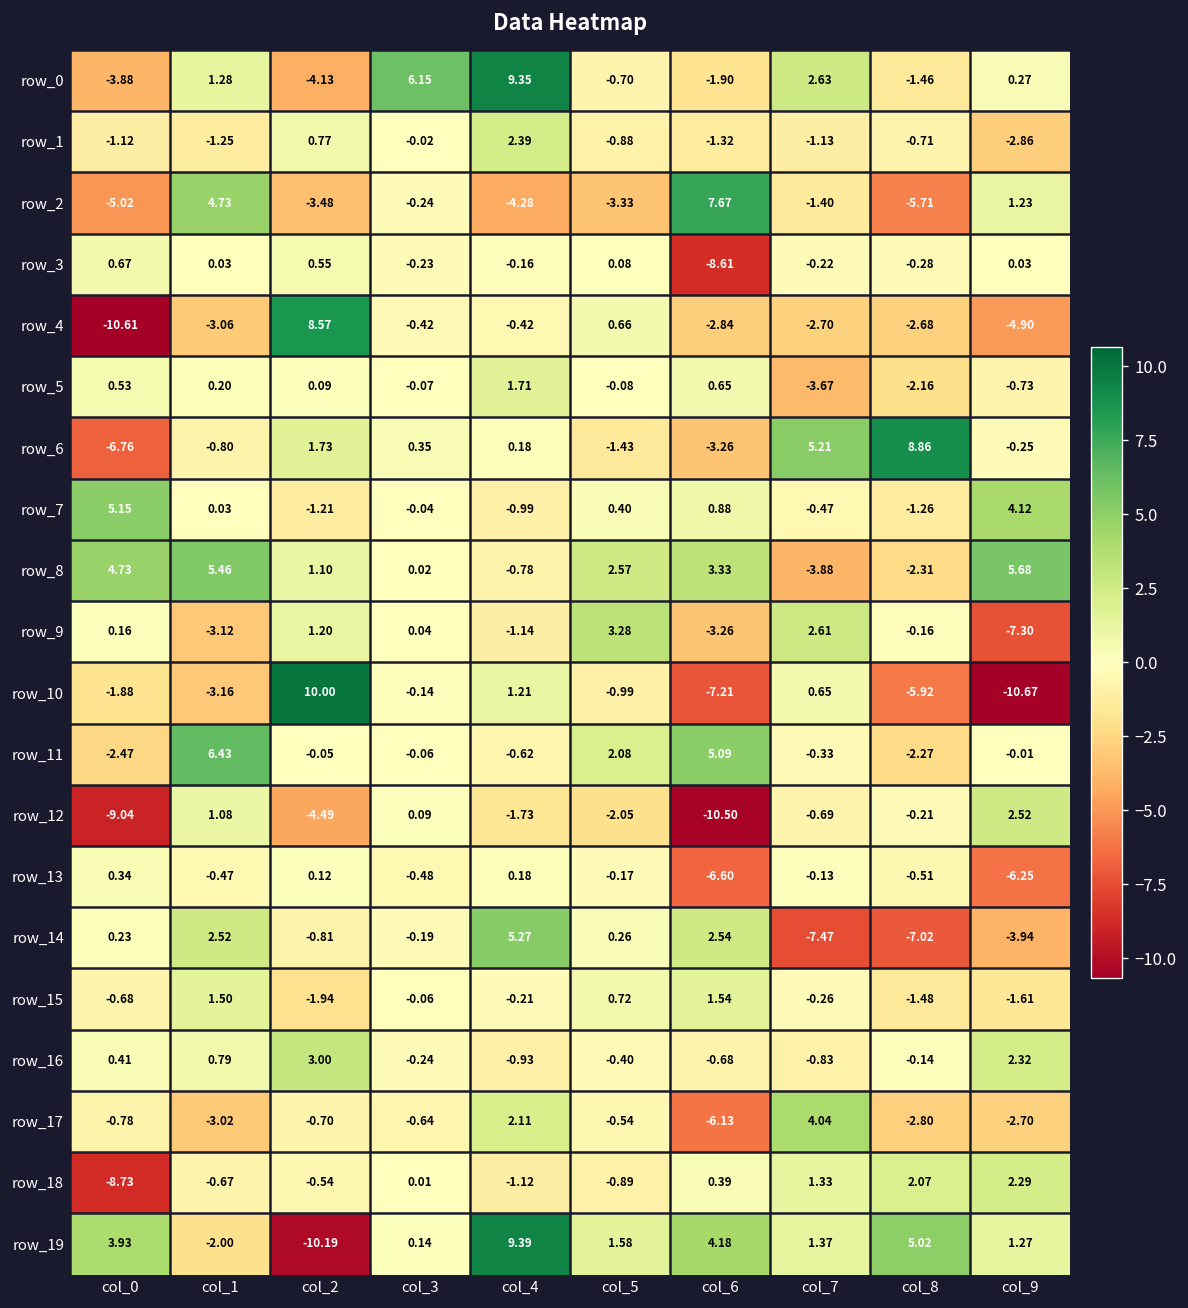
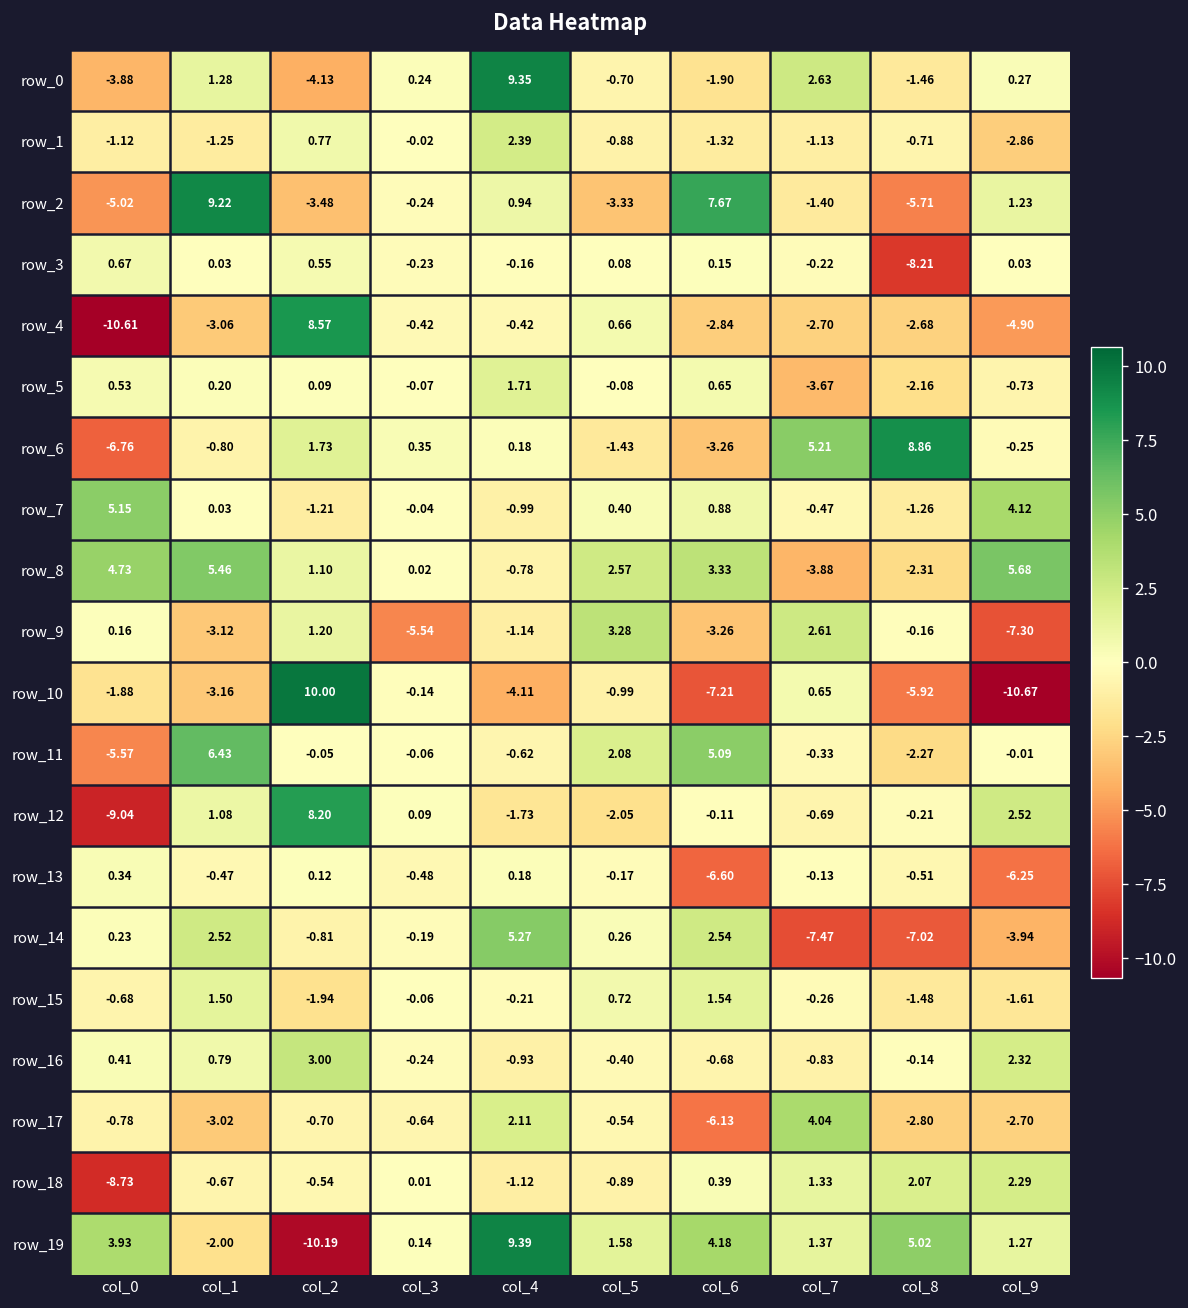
row_0, col_3: 6.15 -> 0.24
row_2, col_1: 4.73 -> 9.22
row_2, col_4: -4.28 -> 0.94
row_3, col_6: -8.61 -> 0.15
row_3, col_8: -0.28 -> -8.21
row_9, col_3: 0.04 -> -5.54
row_10, col_4: 1.21 -> -4.11
row_11, col_0: -2.47 -> -5.57
row_12, col_2: -4.49 -> 8.20
row_12, col_6: -10.50 -> -0.11
